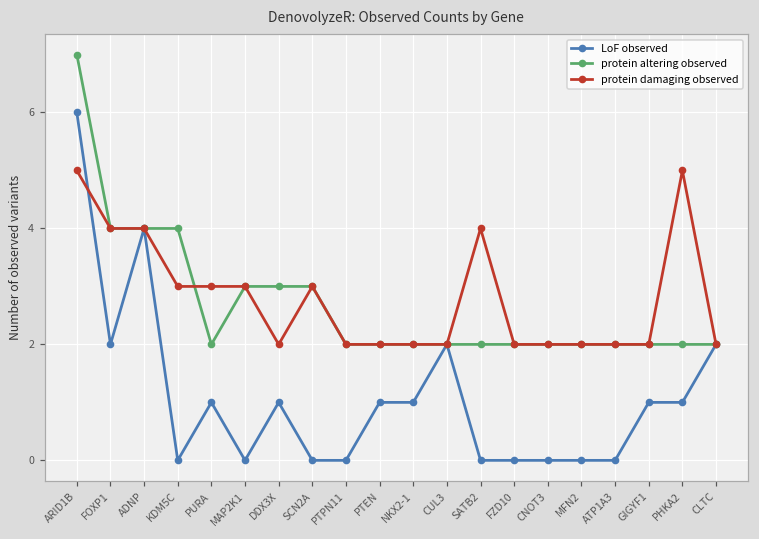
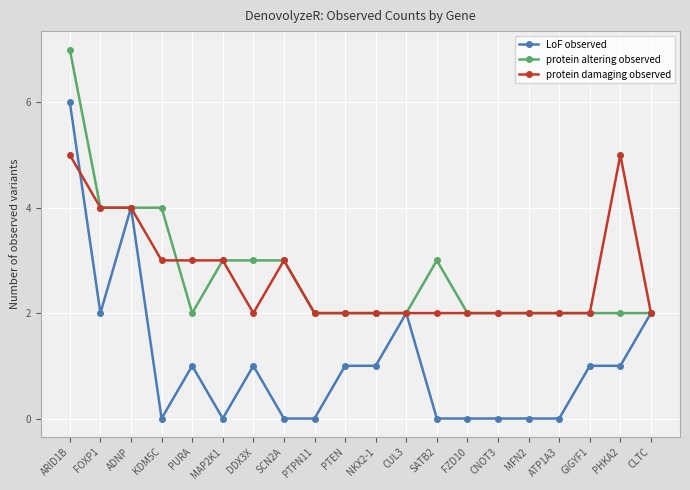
protein altering observed, SATB2: 2 -> 3
protein damaging observed, SATB2: 4 -> 2
